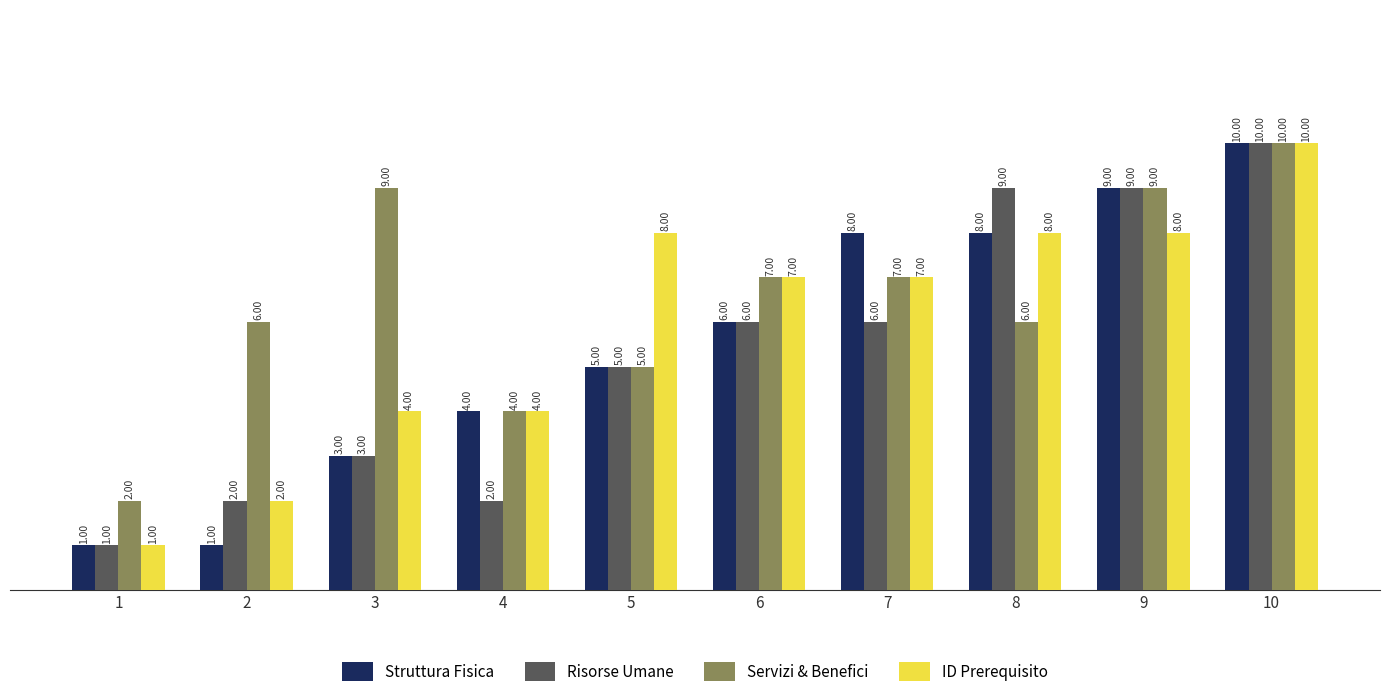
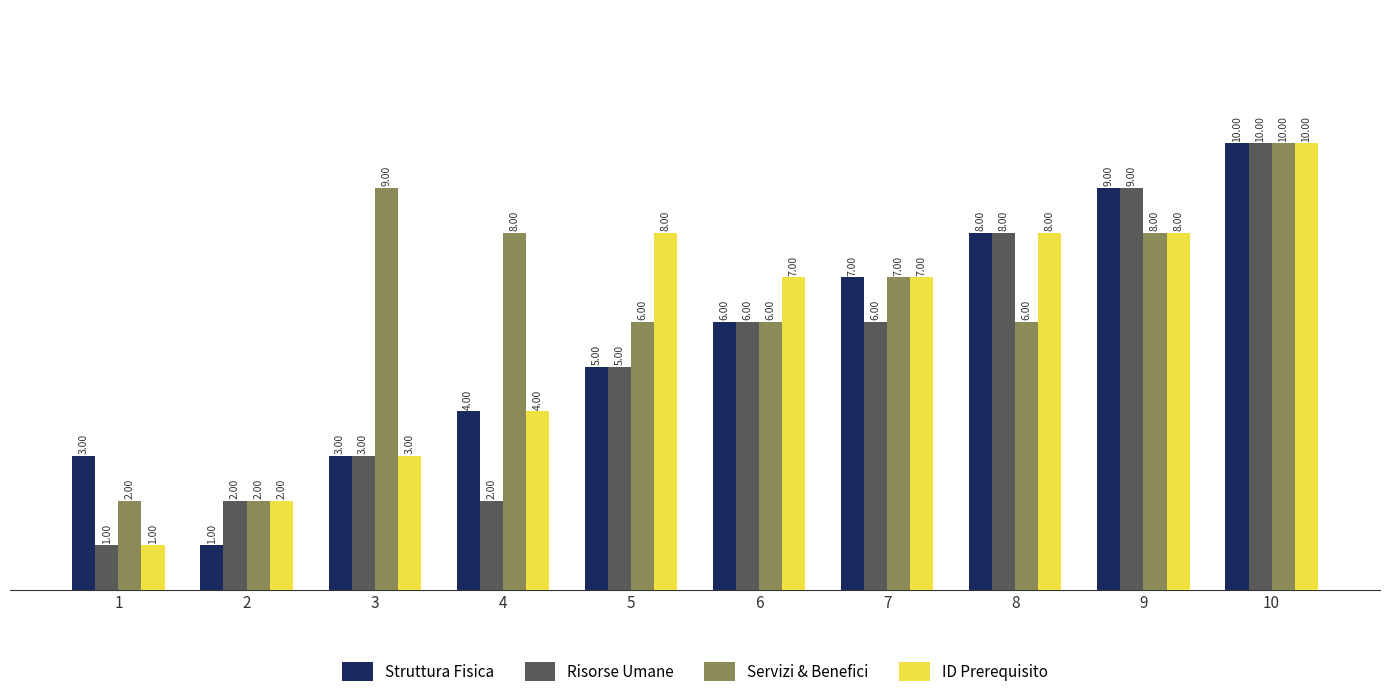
Struttura Fisica, 1: 1.00 -> 3.00
Servizi & Benefici, 2: 6.00 -> 2.00
ID Prerequisito, 3: 4.00 -> 3.00
Servizi & Benefici, 4: 4.00 -> 8.00
Servizi & Benefici, 5: 5.00 -> 6.00
Servizi & Benefici, 6: 7.00 -> 6.00
Struttura Fisica, 7: 8.00 -> 7.00
Risorse Umane, 8: 9.00 -> 8.00
Servizi & Benefici, 9: 9.00 -> 8.00
